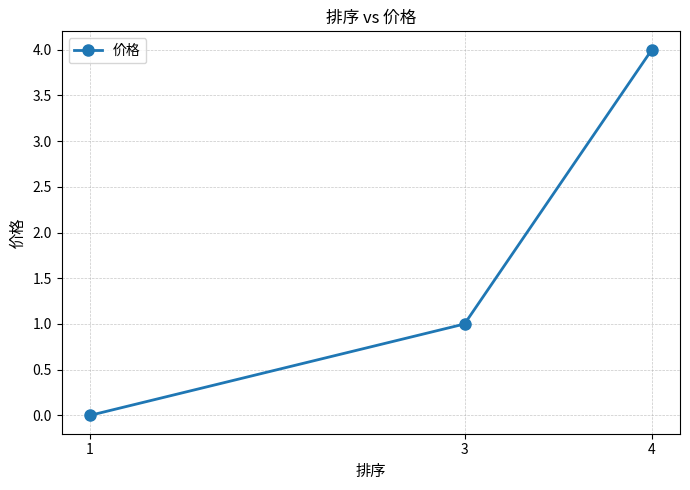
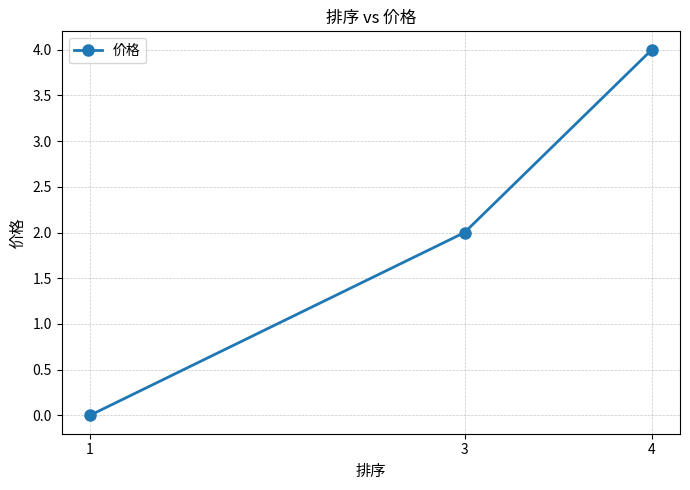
3: 1 -> 2
